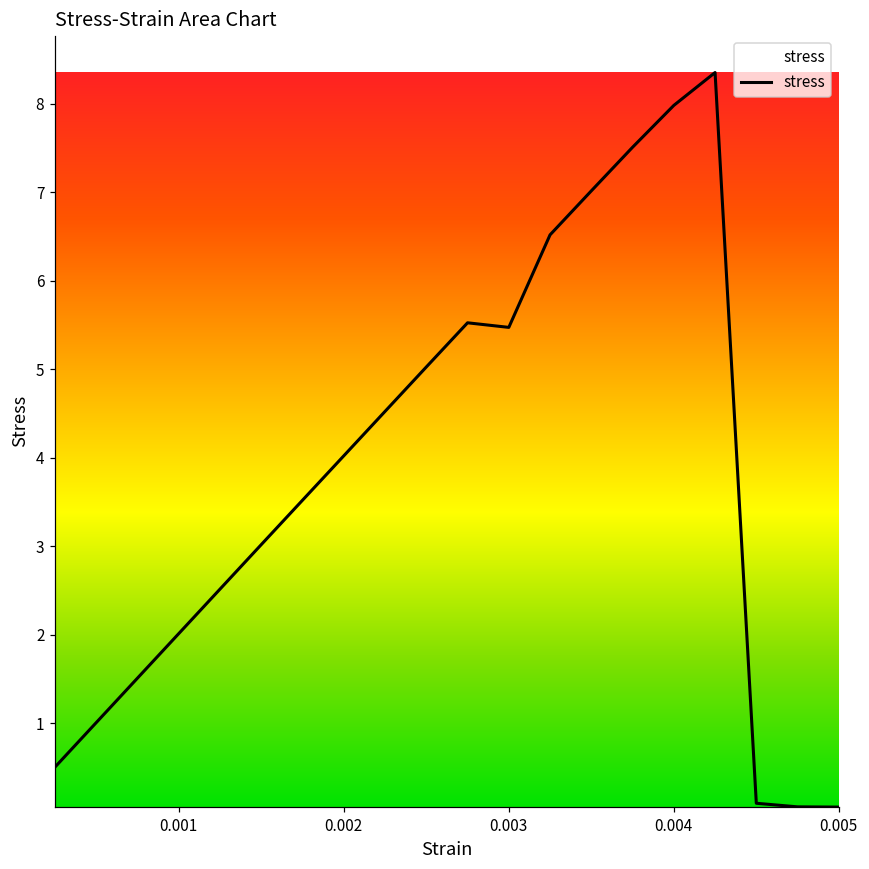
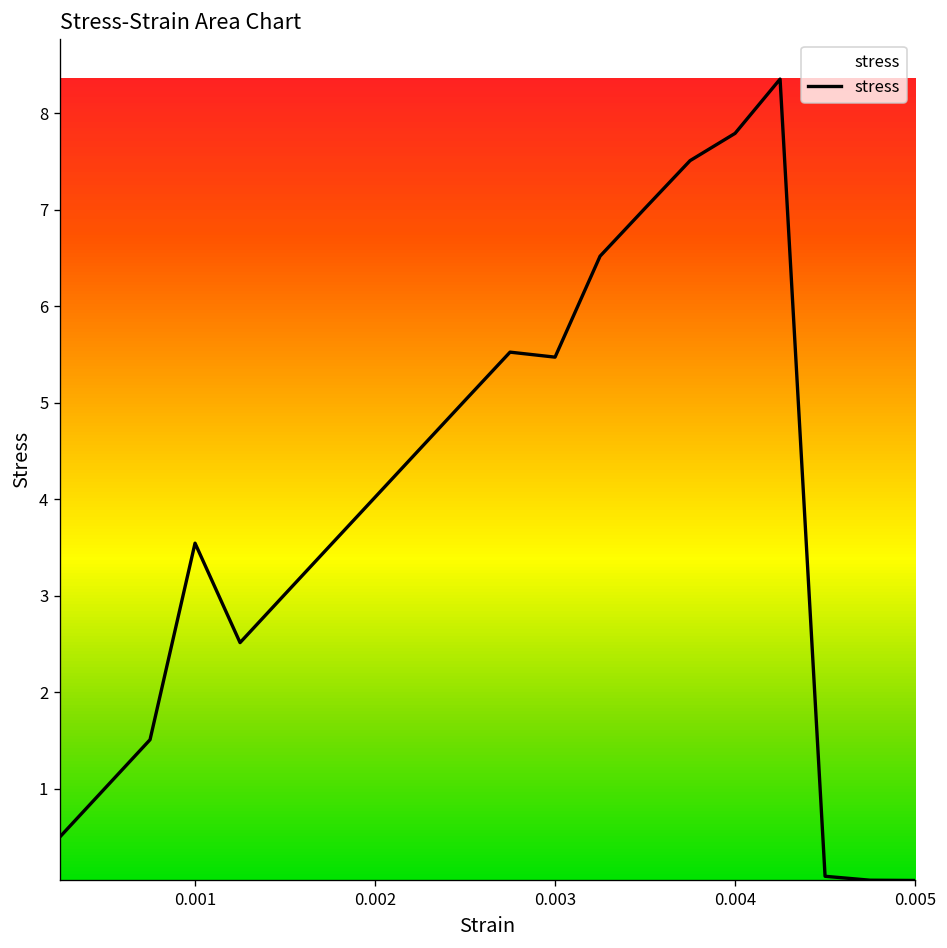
0.001: 2.0 -> 3.5
0.004: 8.0 -> 7.8
